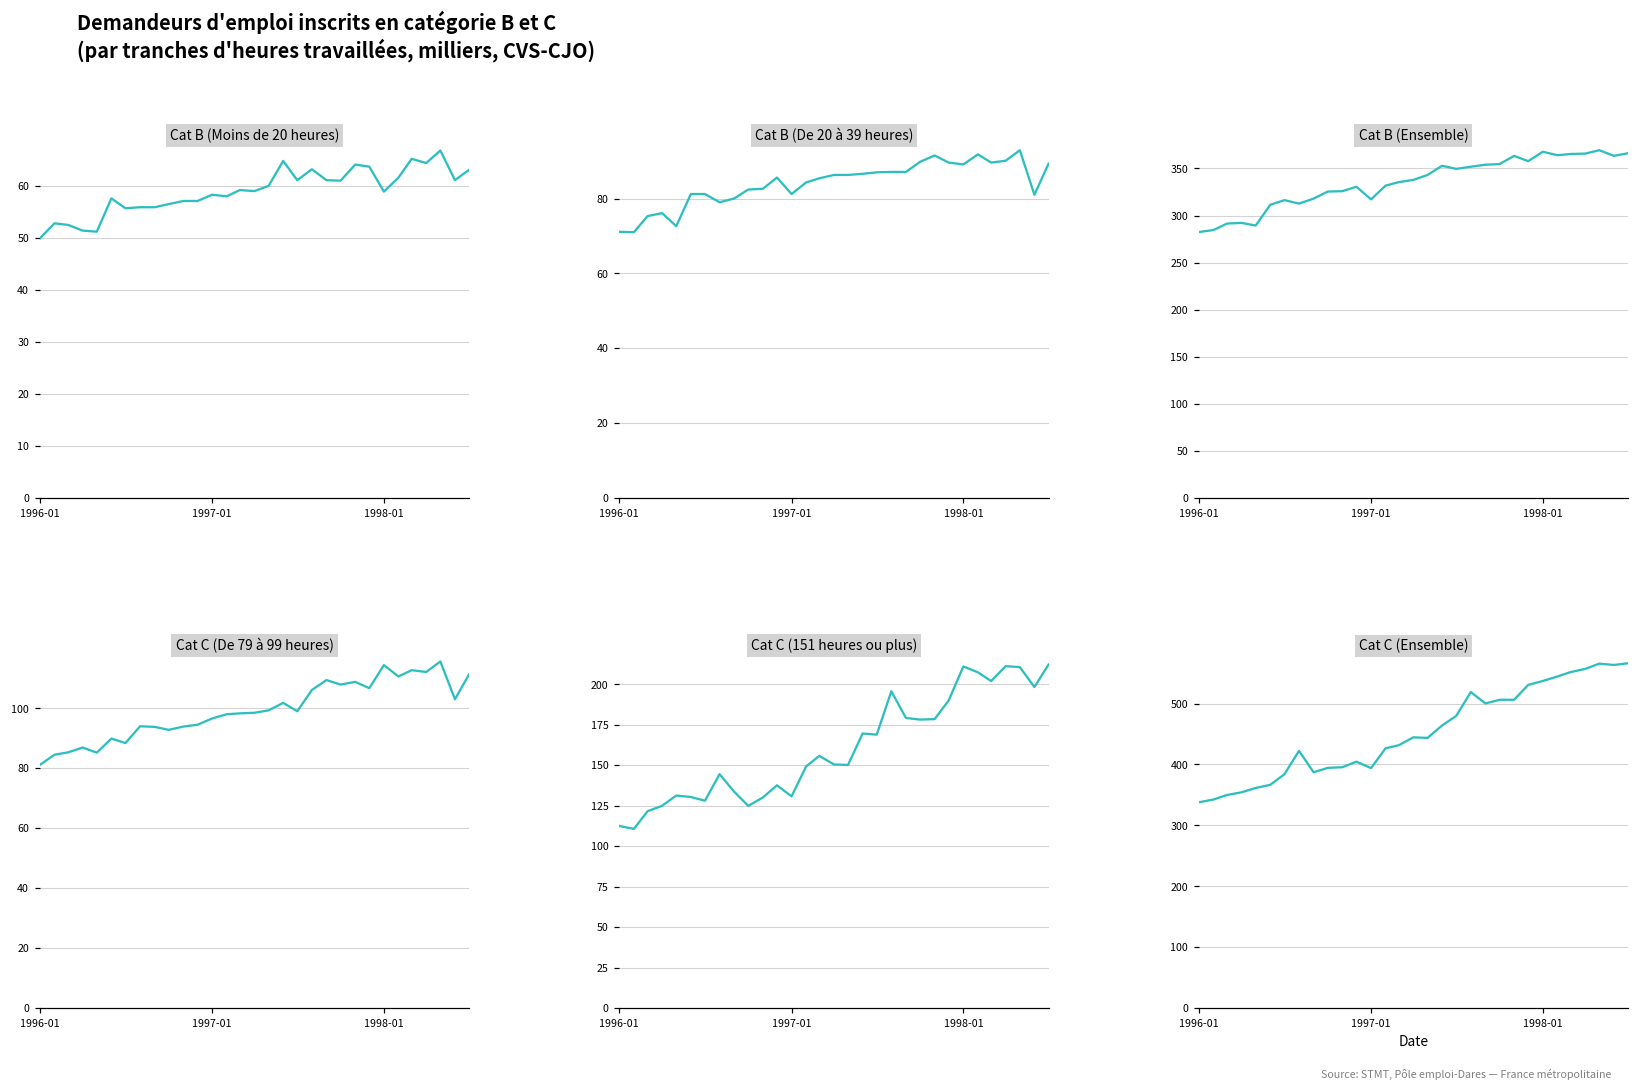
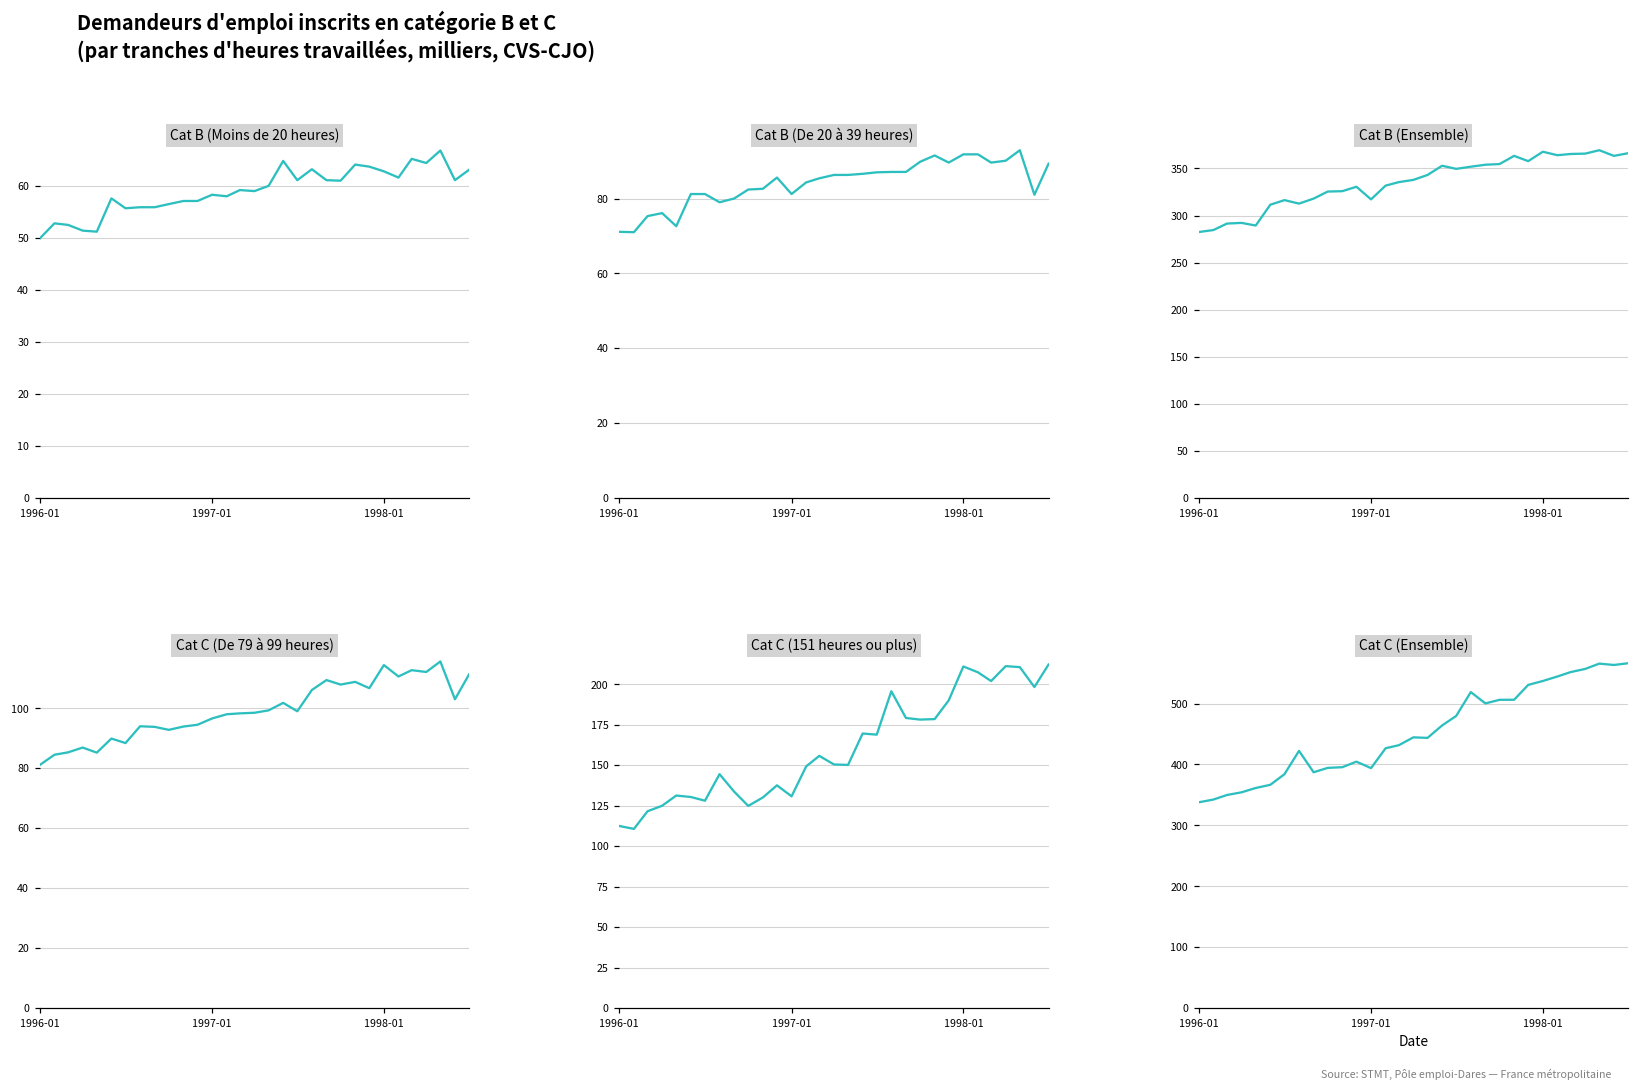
Cat B (Moins de 20 heures), 1998-01: 59 -> 63
Cat B (De 20 à 39 heures), 1998-01: 89 -> 92
